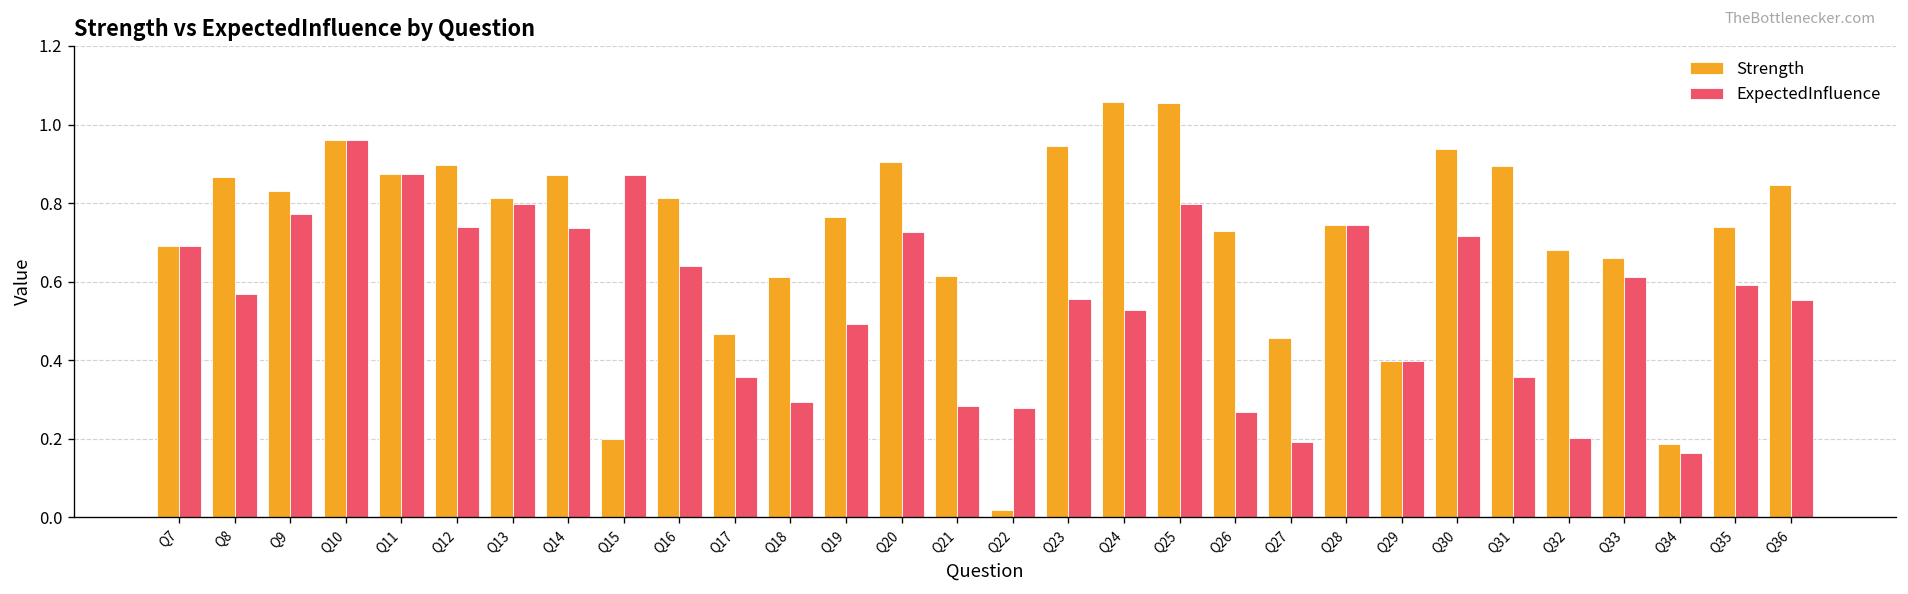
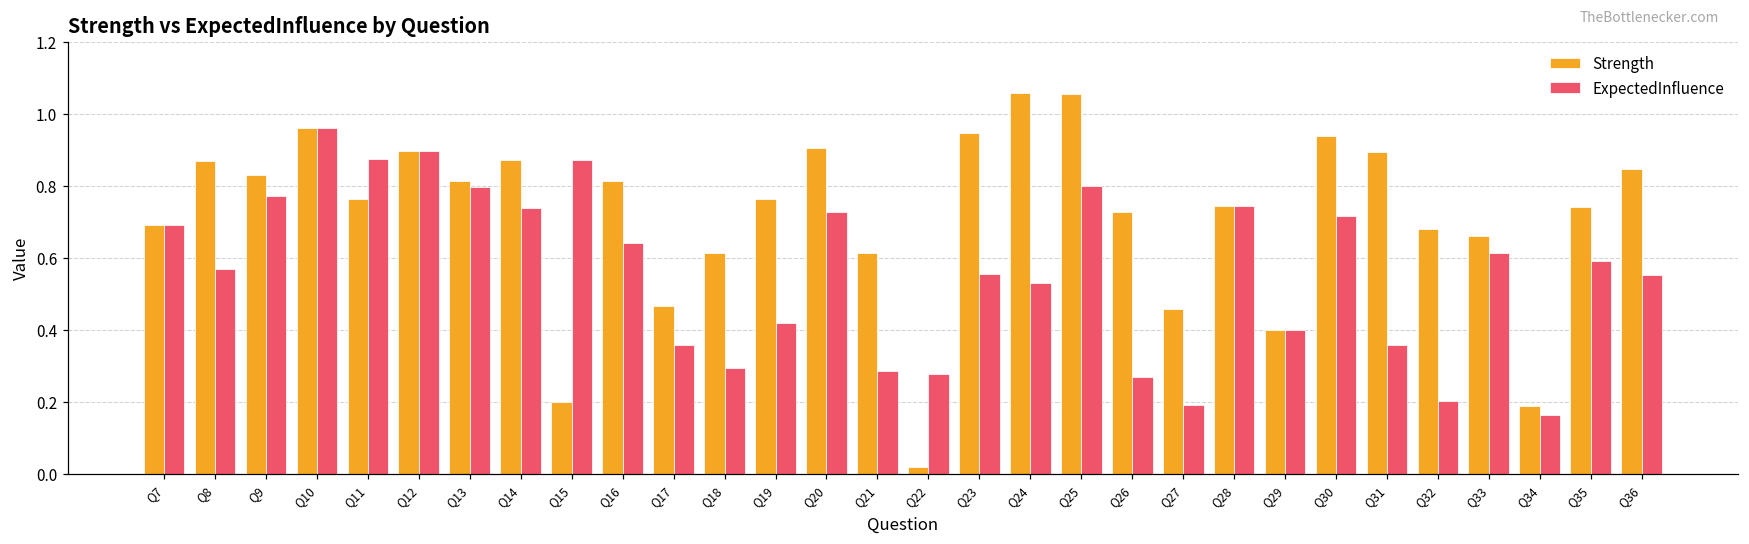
Strength, Q11: 0.87 -> 0.76
ExpectedInfluence, Q12: 0.74 -> 0.90
ExpectedInfluence, Q19: 0.49 -> 0.42
